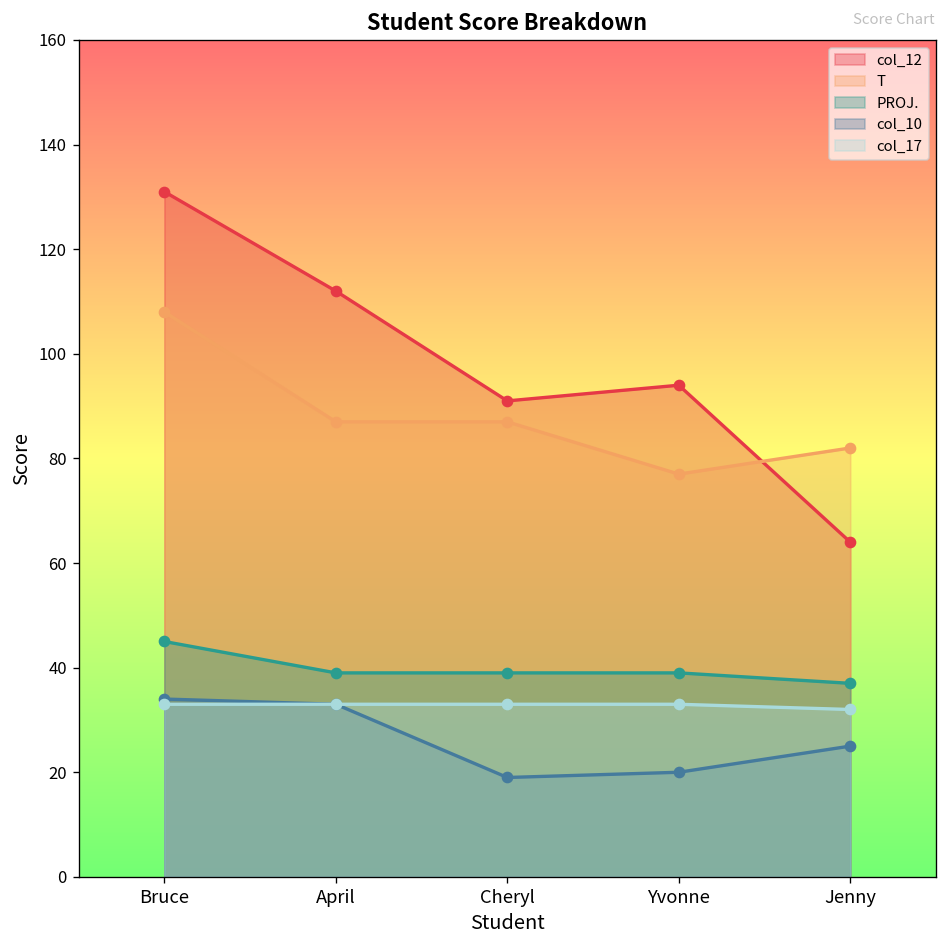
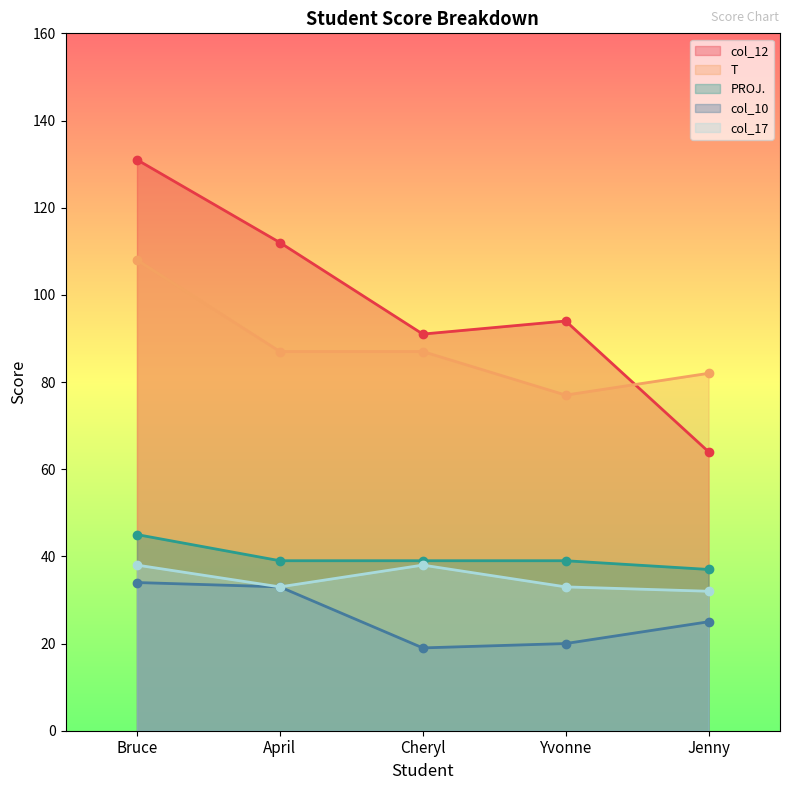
col_17, Bruce: 33 -> 38
col_17, Cheryl: 33 -> 38
